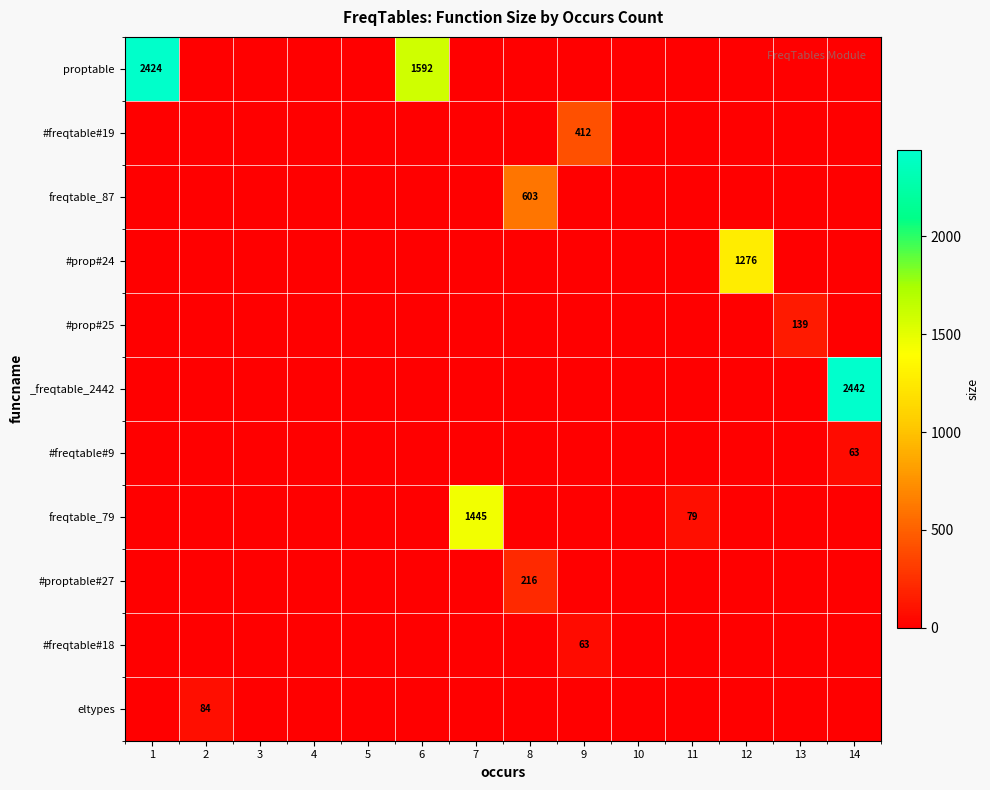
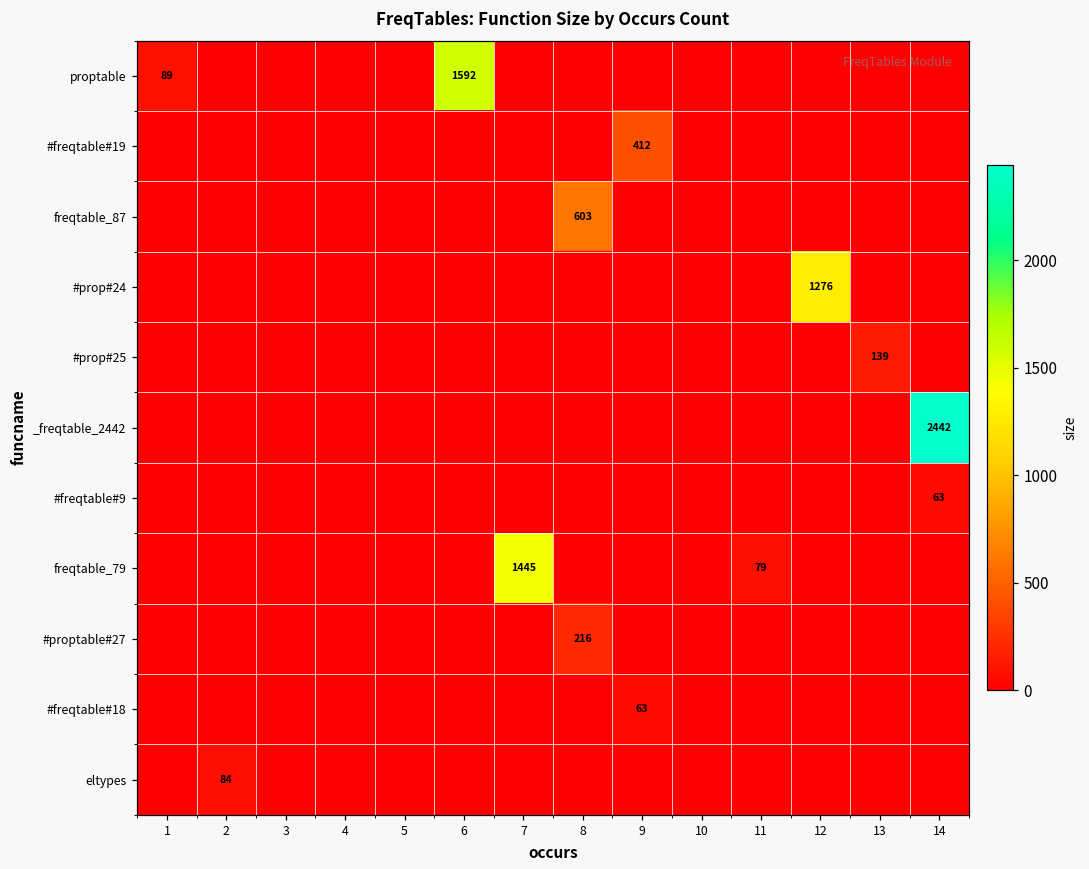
proptable, 1: 2424 -> 89
